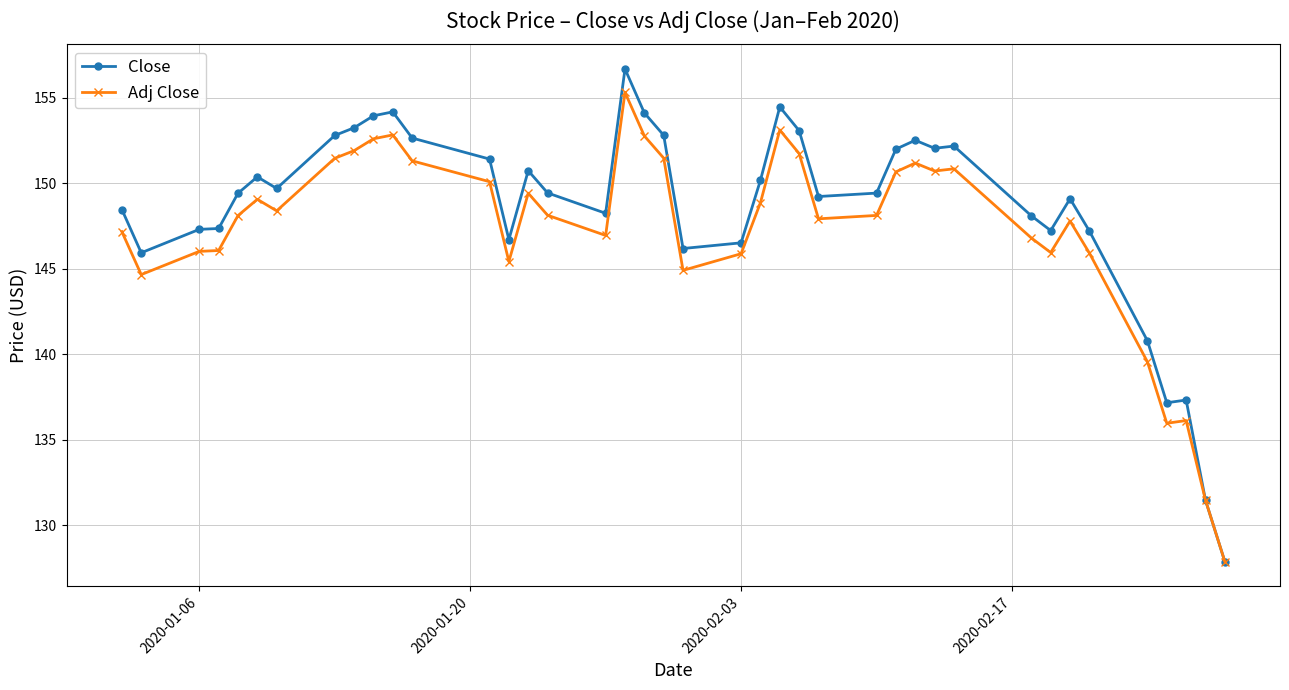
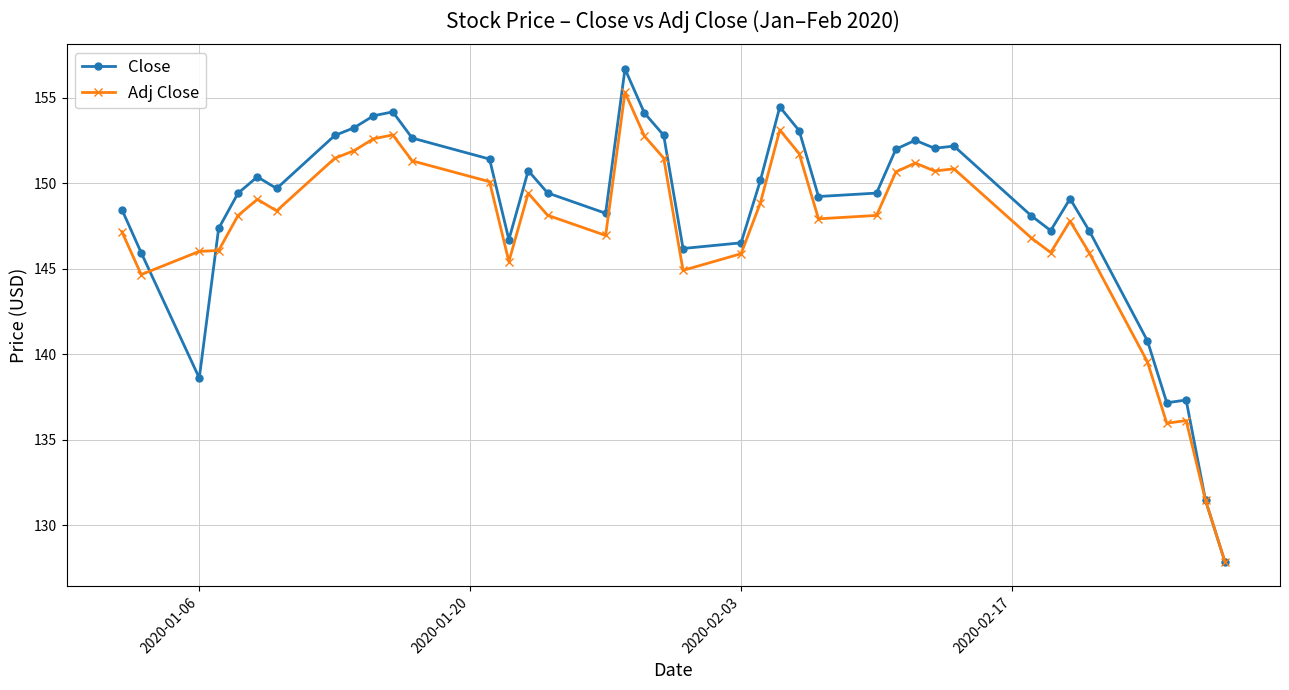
Close, 2020-01-06: 147.3 -> 138.6
